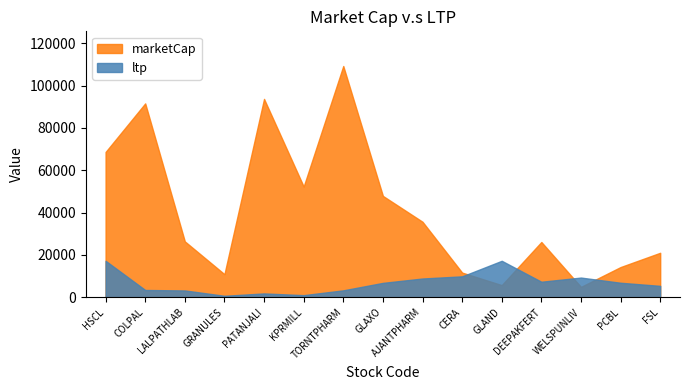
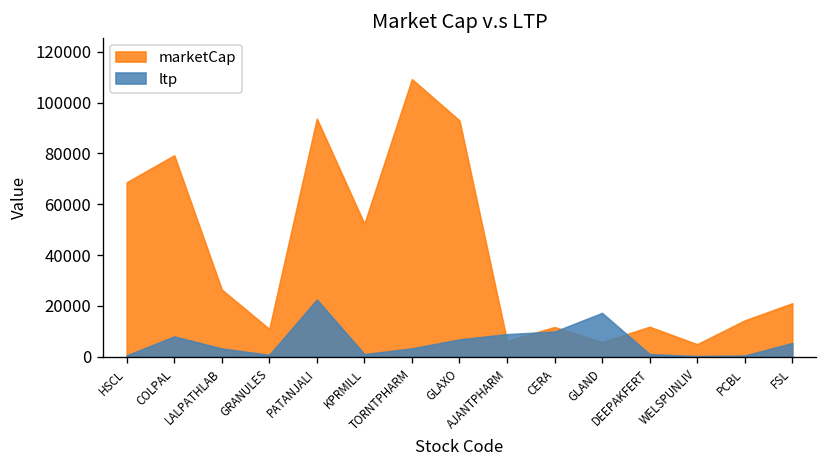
ltp, HSCL: 17000 -> 0
marketCap, COLPAL: 92000 -> 79000
ltp, COLPAL: 3000 -> 8000
ltp, PATANJALI: 2000 -> 22000
marketCap, GLAXO: 48000 -> 93000
marketCap, AJANTPHARM: 36000 -> 6000
marketCap, DEEPAKFERT: 26000 -> 12000
ltp, DEEPAKFERT: 7000 -> 1000
ltp, WELSPUNLIV: 9000 -> 0
ltp, PCBL: 7000 -> 0
